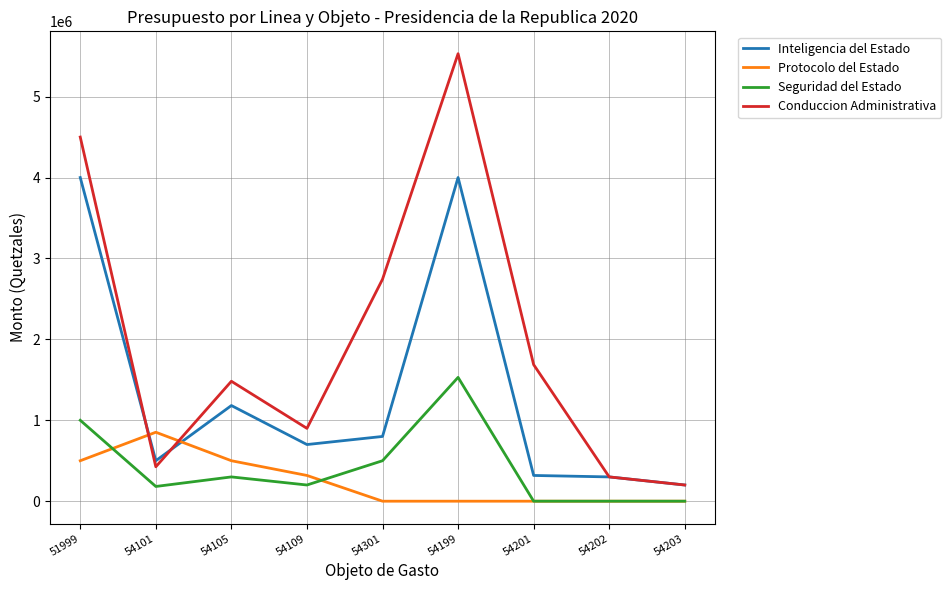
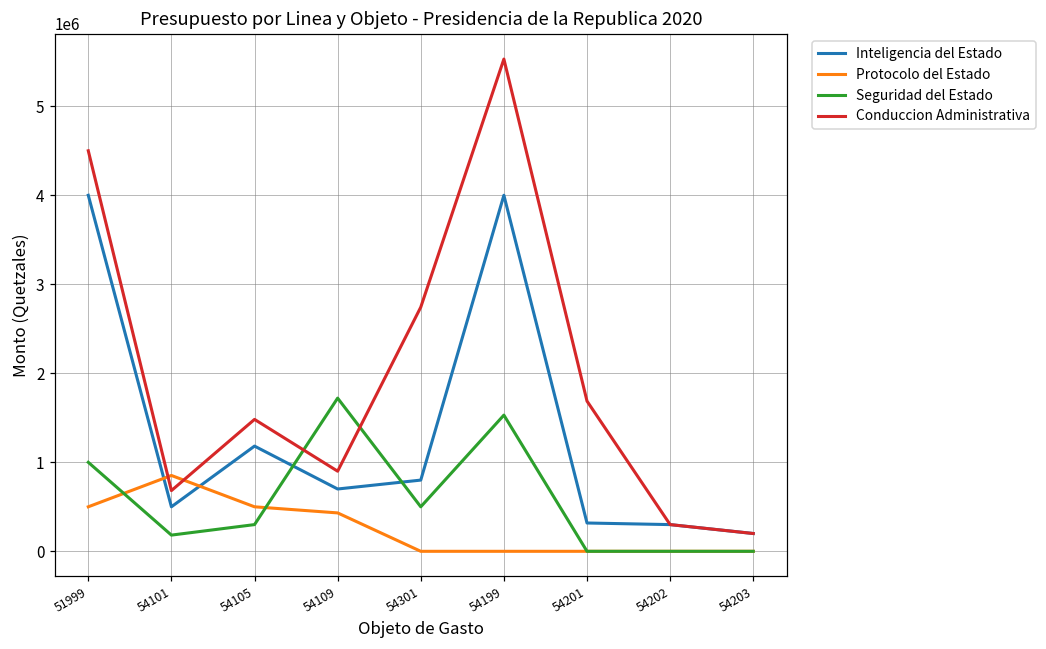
Conduccion Administrativa, 54101: 400000 -> 700000
Protocolo del Estado, 54109: 300000 -> 400000
Seguridad del Estado, 54109: 200000 -> 1700000
